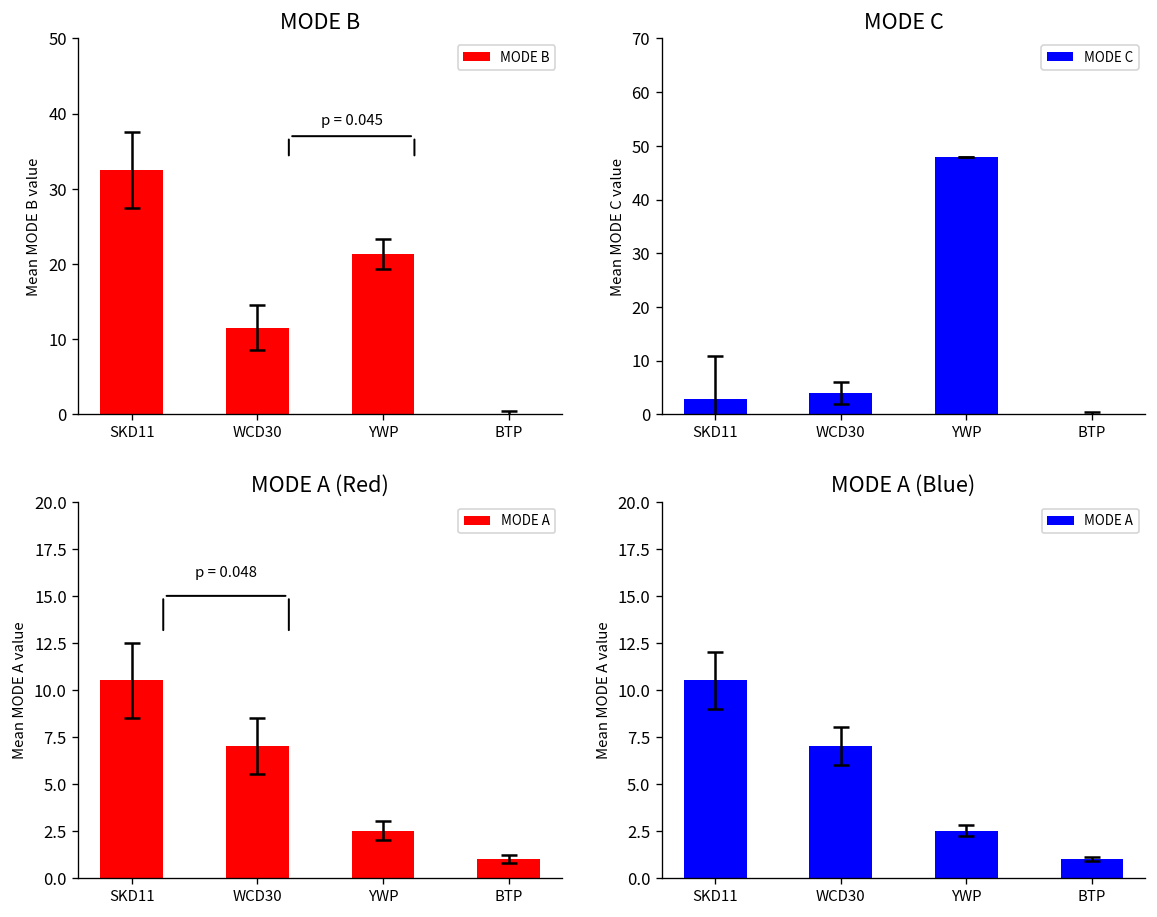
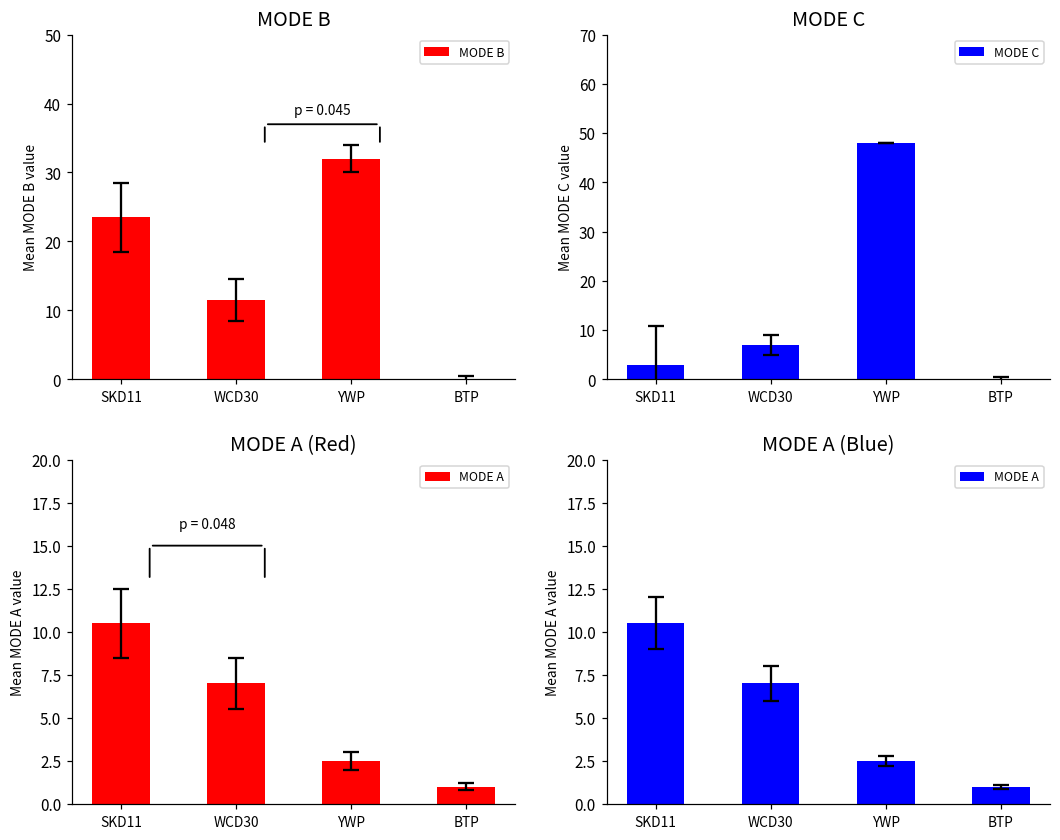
MODE B, MODE B, SKD11: 33 -> 24
MODE B, MODE B, YWP: 21 -> 32
MODE C, MODE C, WCD30: 4 -> 7
